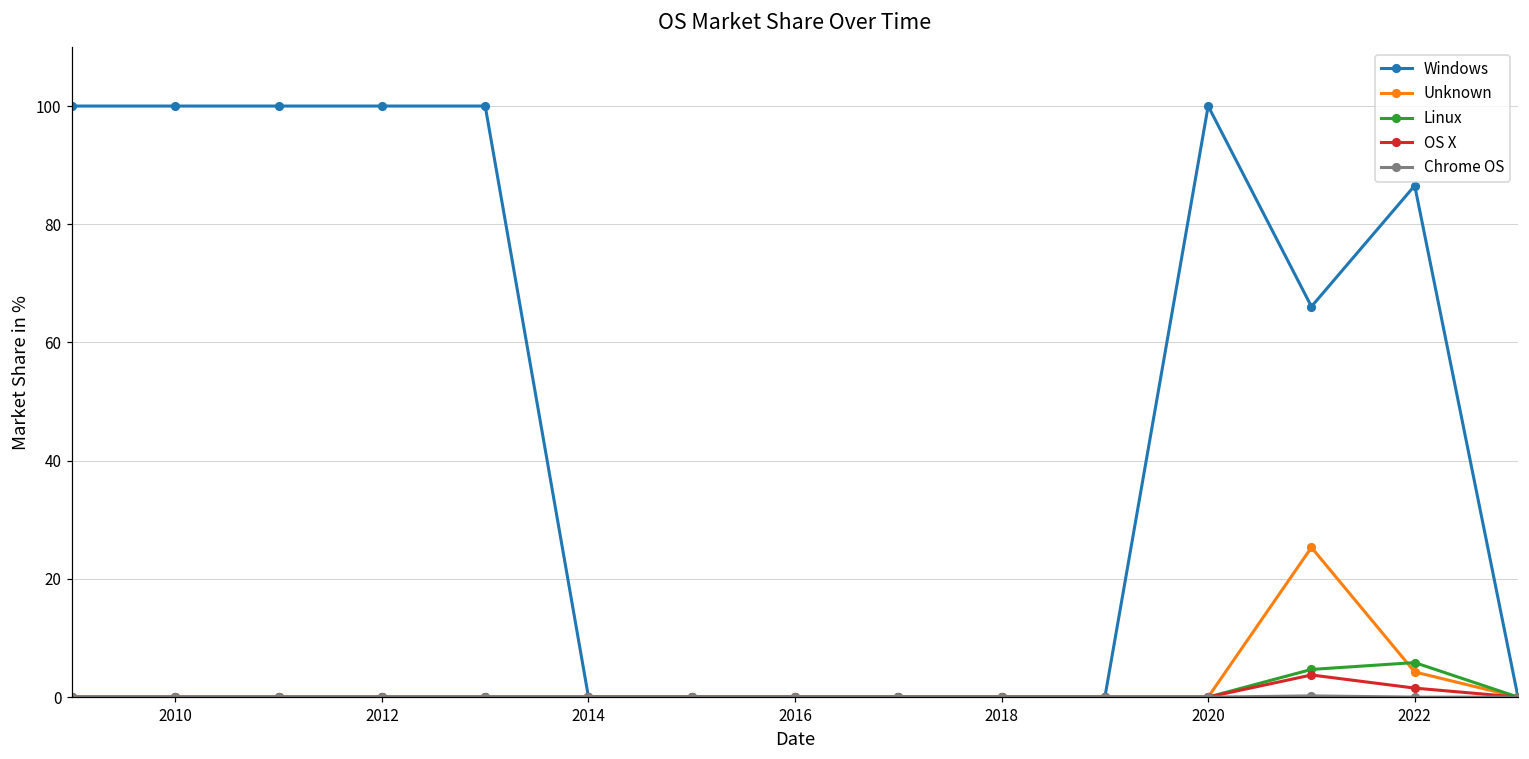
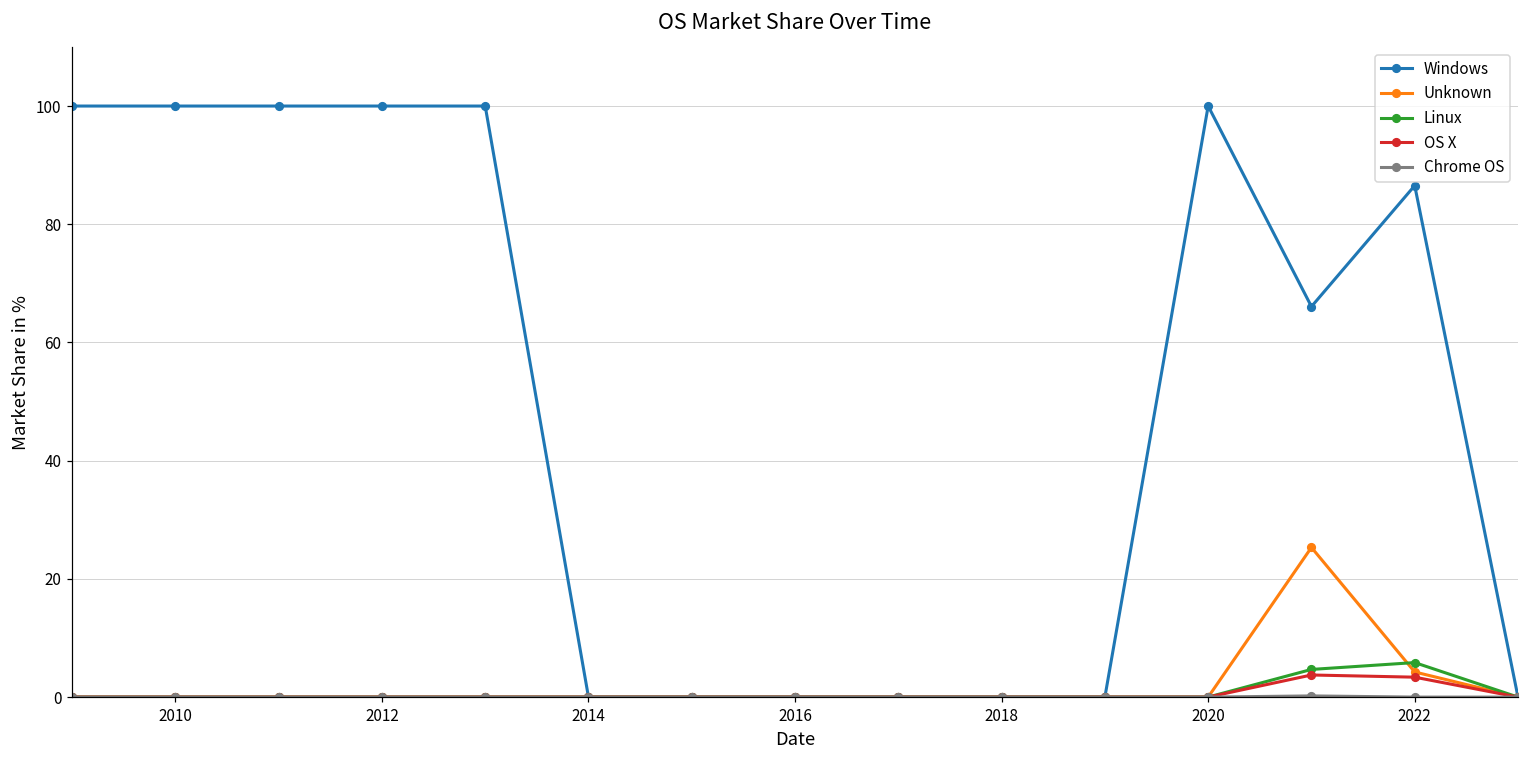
OS X, 2022: 2 -> 3
